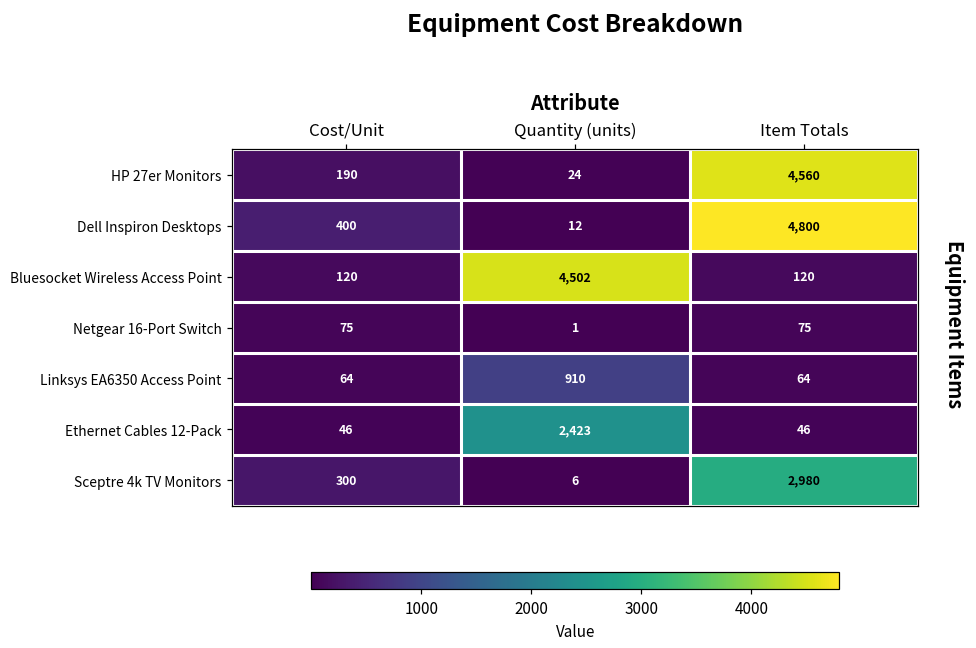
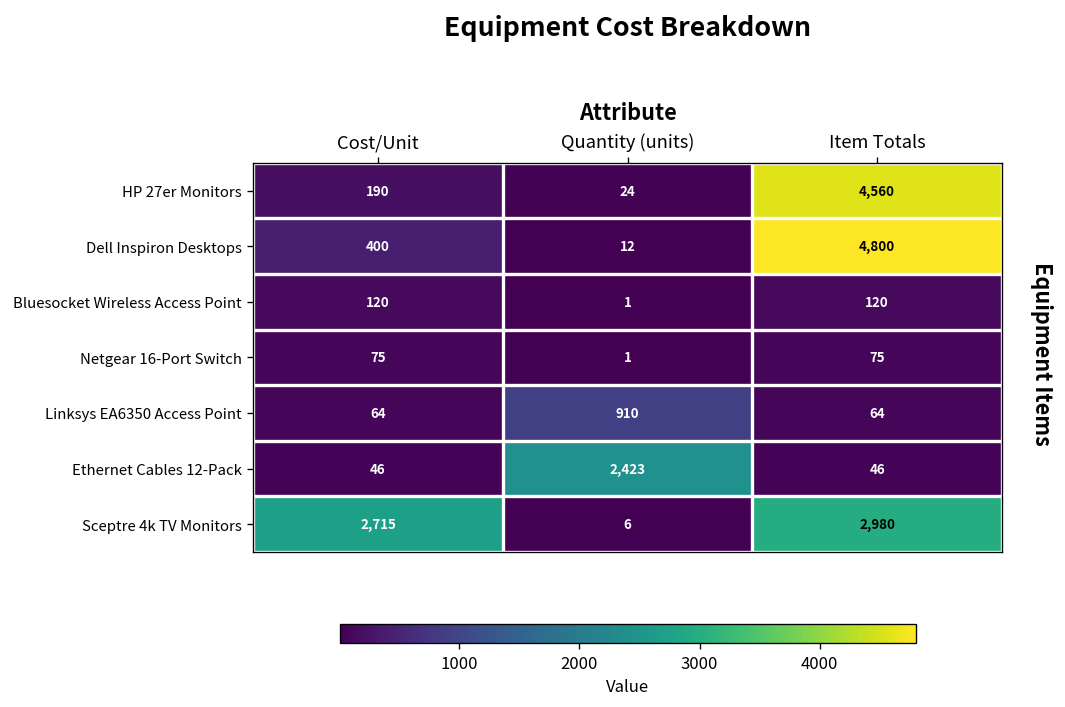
Bluesocket Wireless Access Point, Quantity (units): 4,502 -> 1
Sceptre 4k TV Monitors, Cost/Unit: 300 -> 2,715
